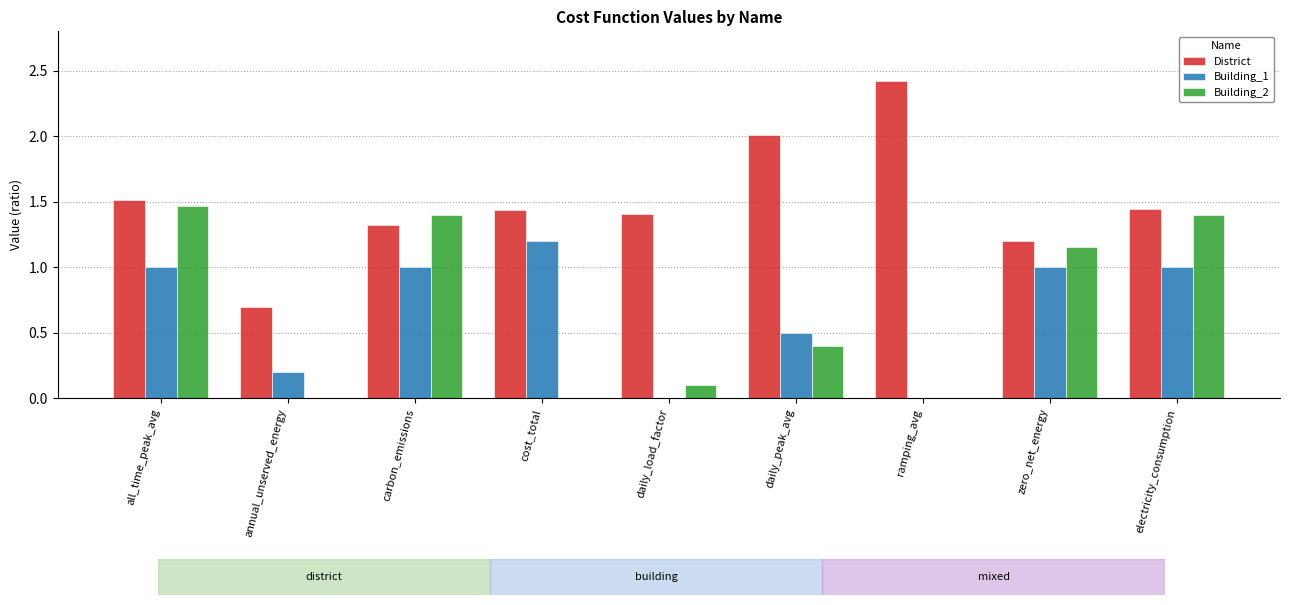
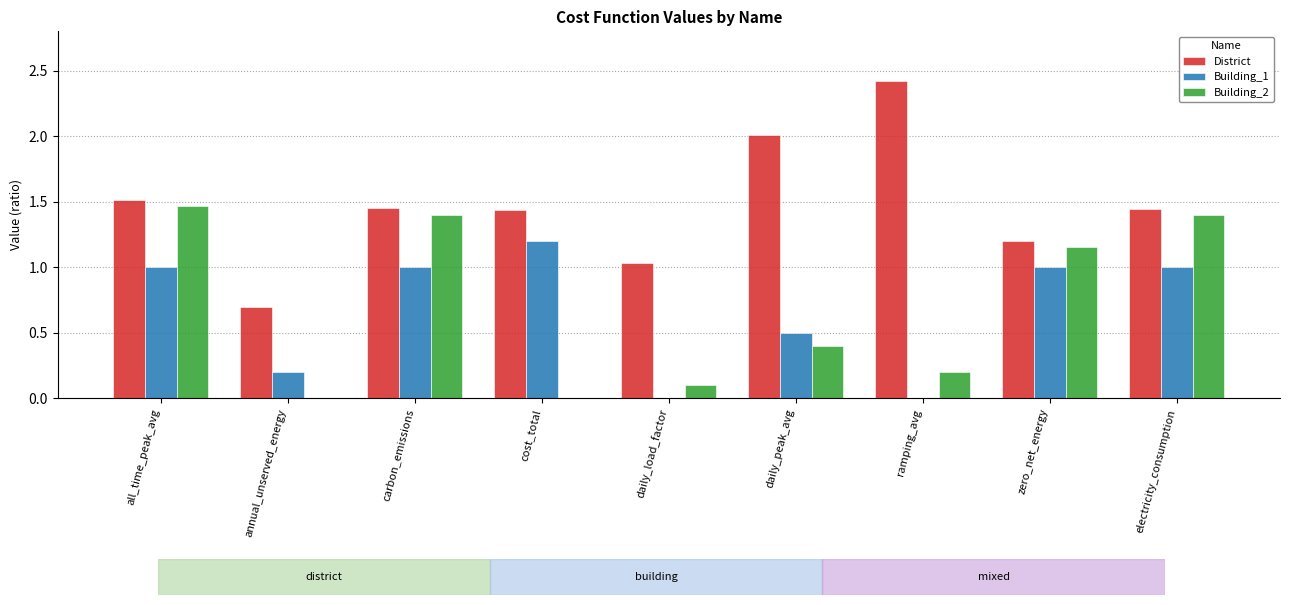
District, carbon_emissions: 1.32 -> 1.45
District, daily_load_factor: 1.40 -> 1.03
Building_2, ramping_avg: 0.0 -> 0.2
